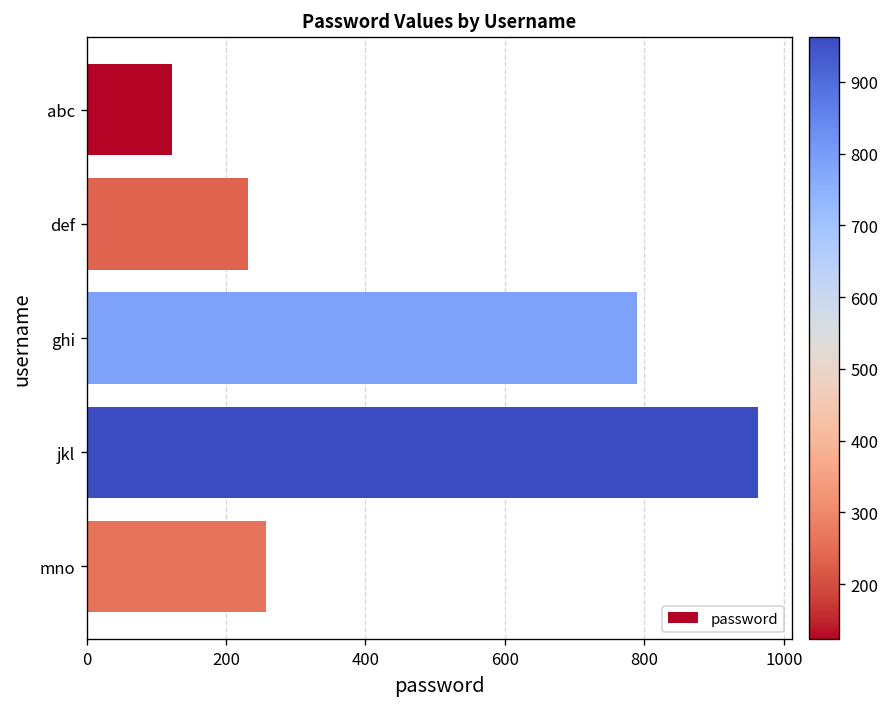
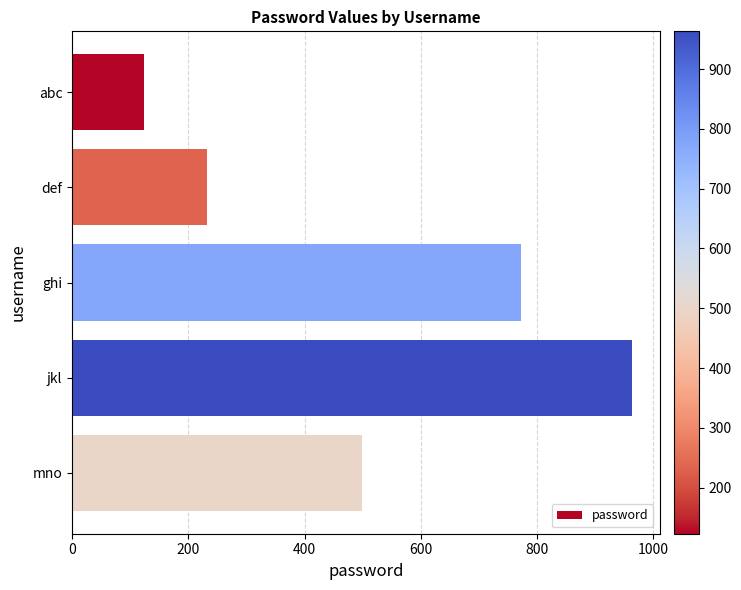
ghi: 790 -> 770
mno: 260 -> 500
